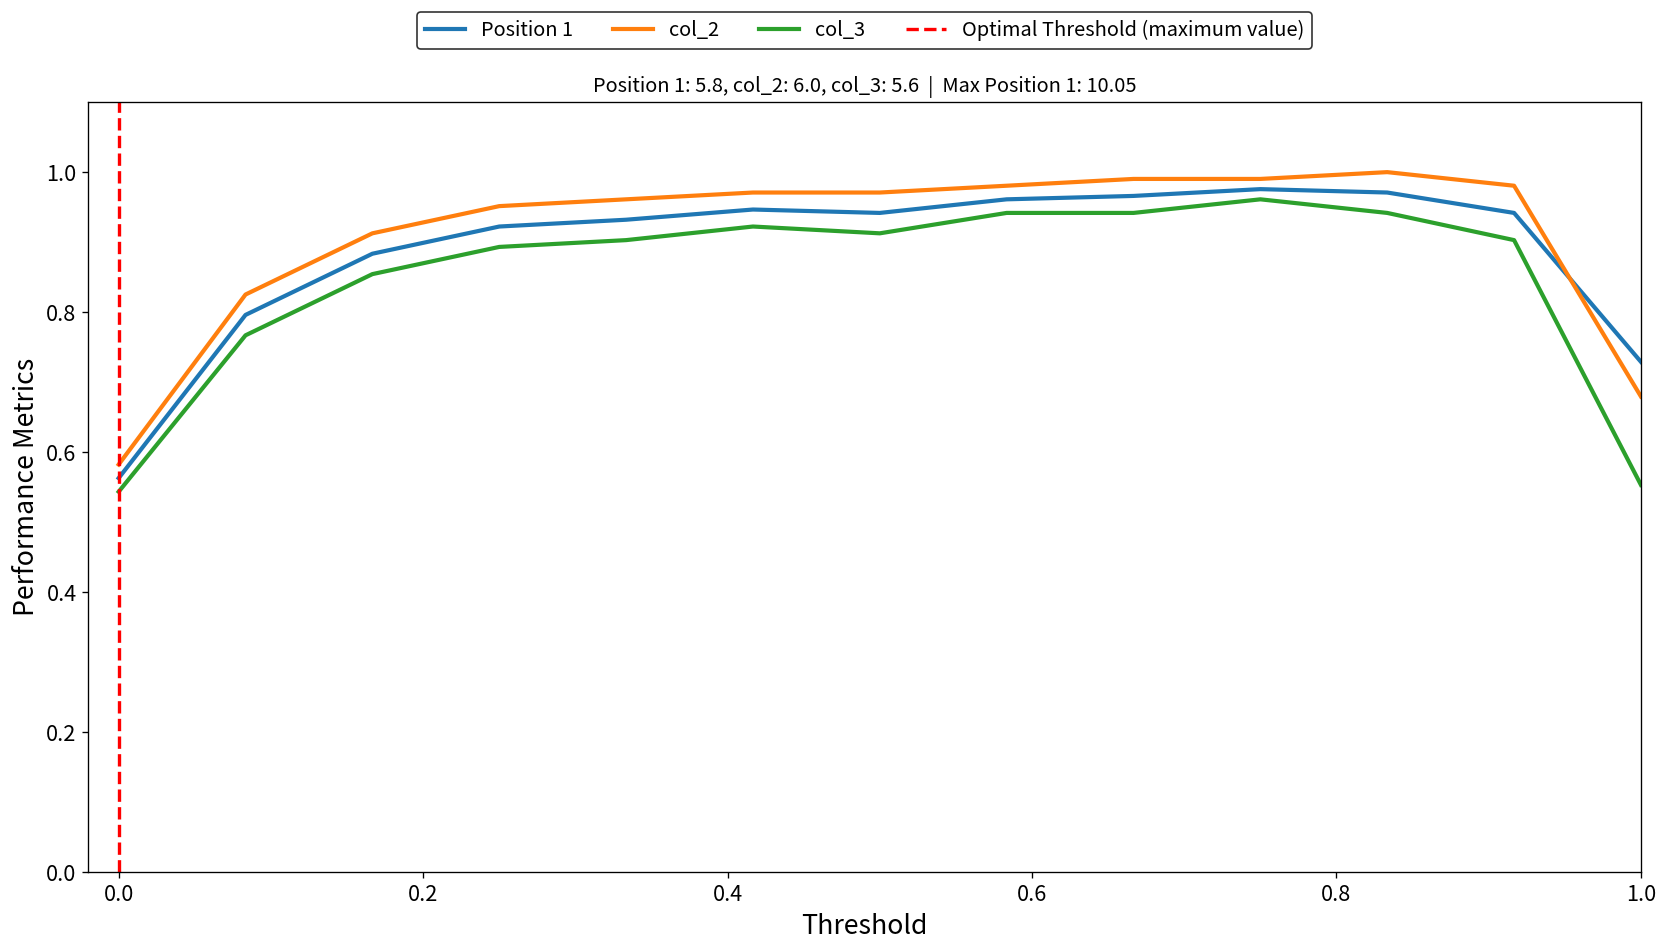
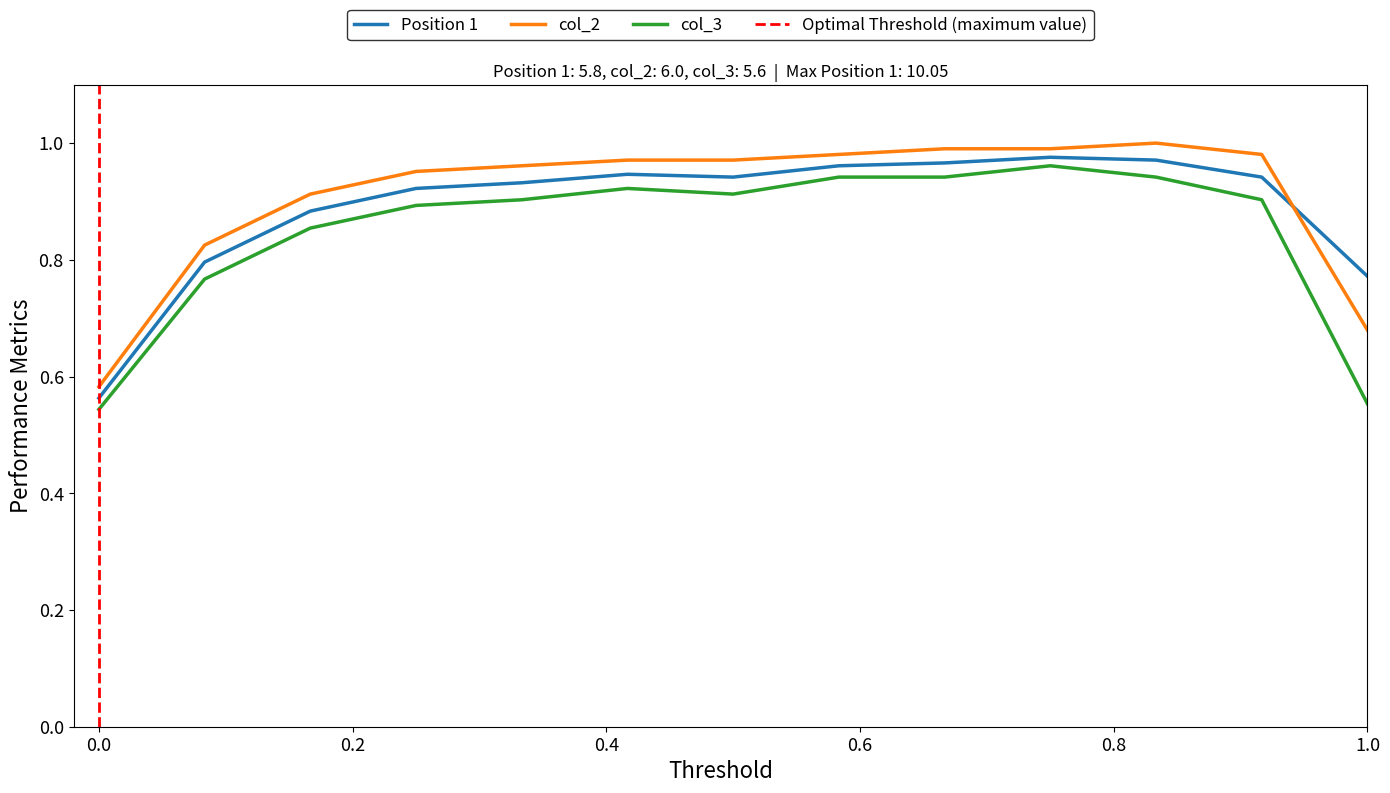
Position 1, 1.0: 0.73 -> 0.77
